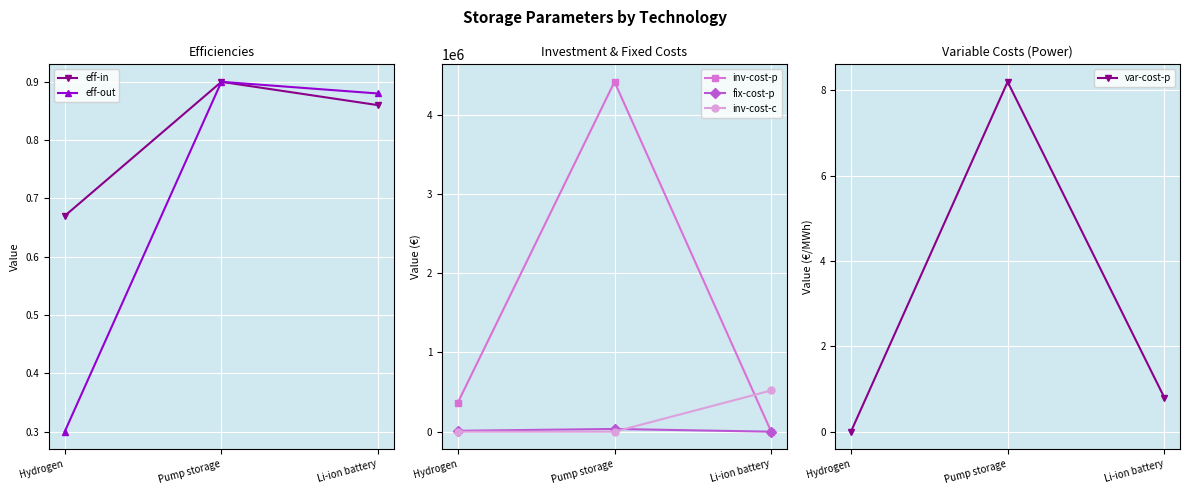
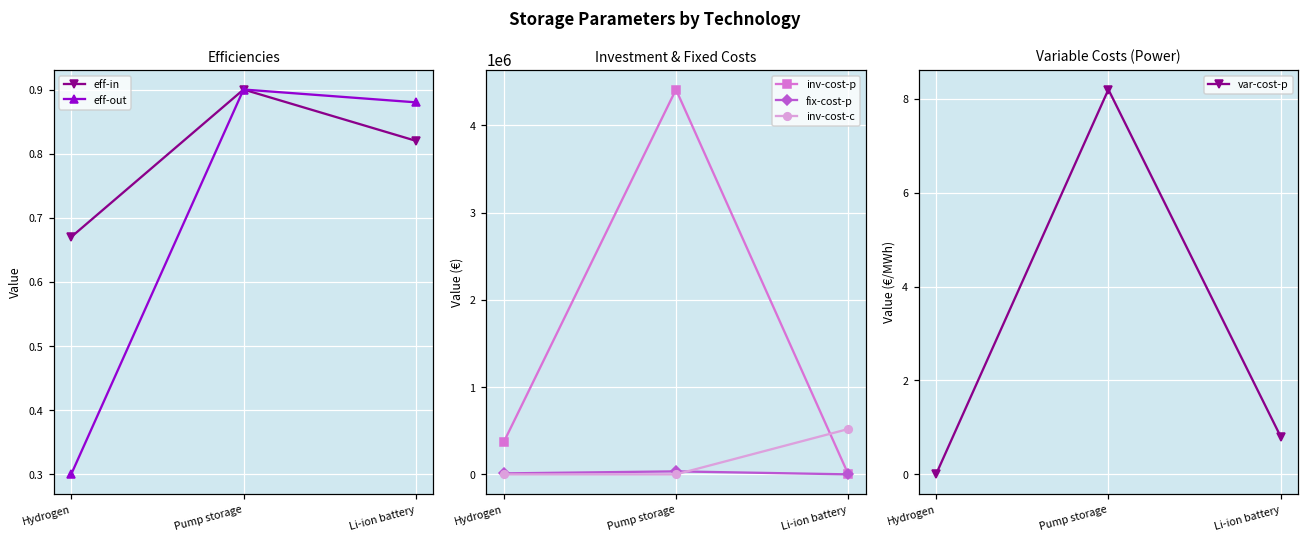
Efficiencies, eff-in, Li-ion battery: 0.86 -> 0.82
